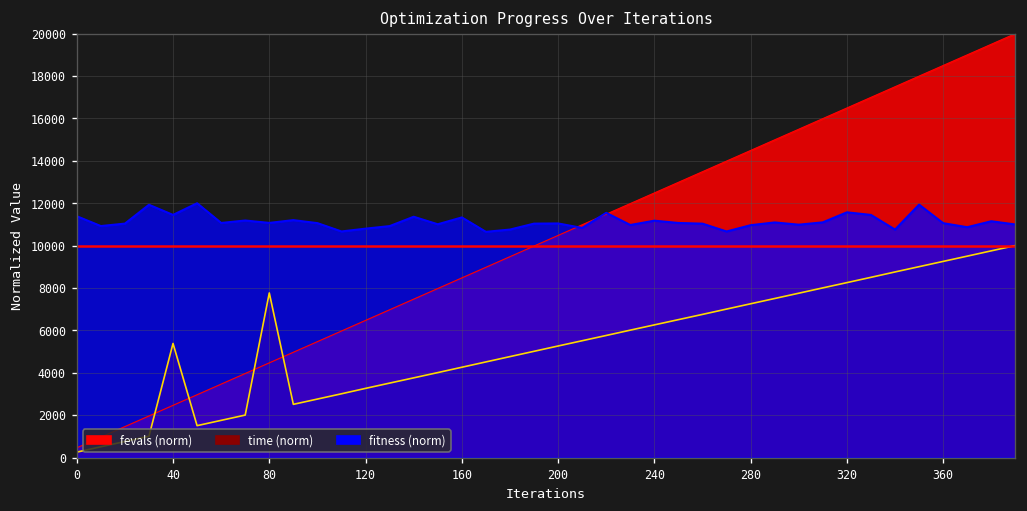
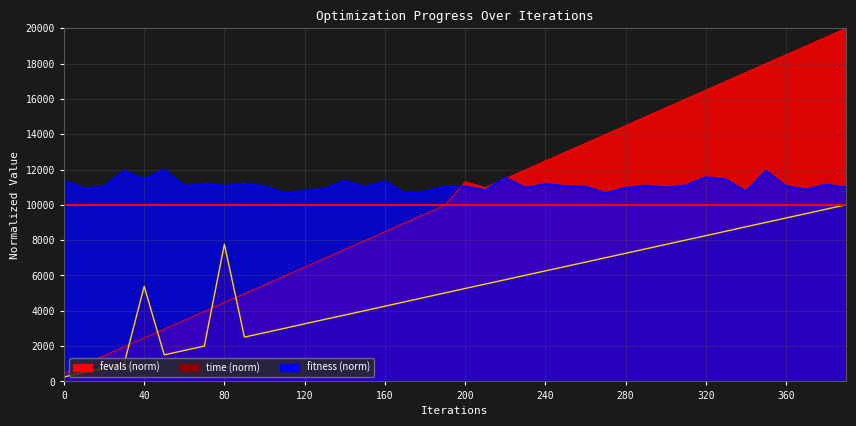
fevals (norm), 200: 10500 -> 11300
